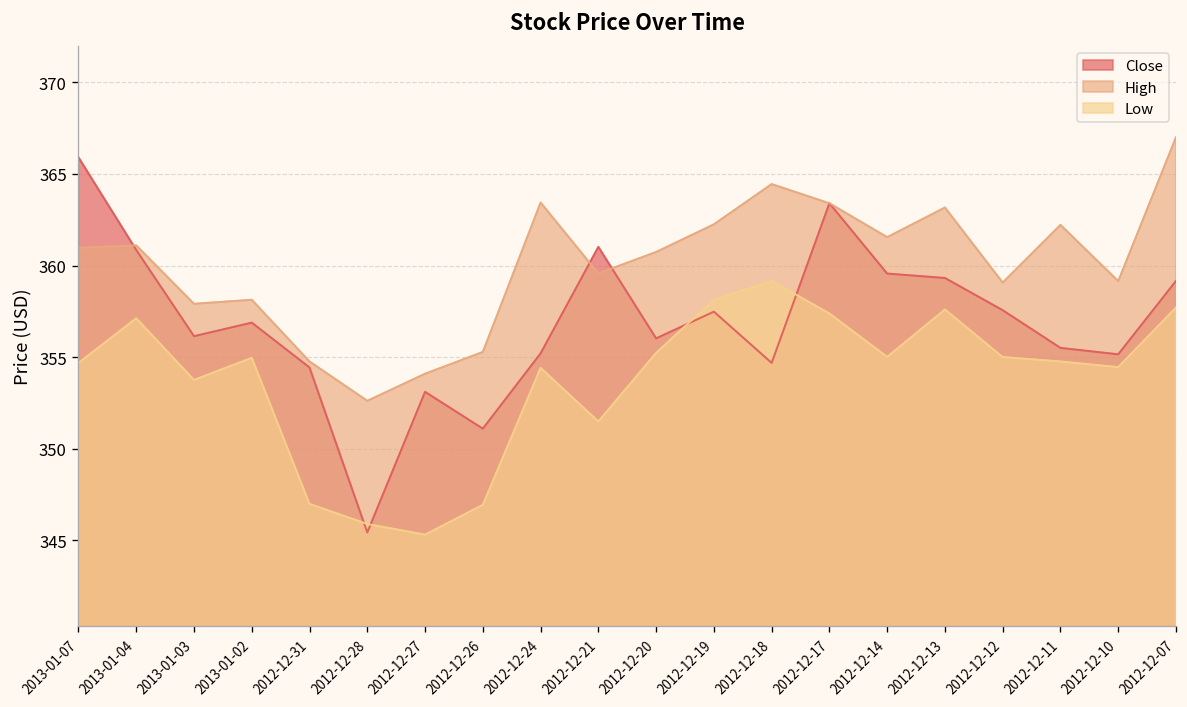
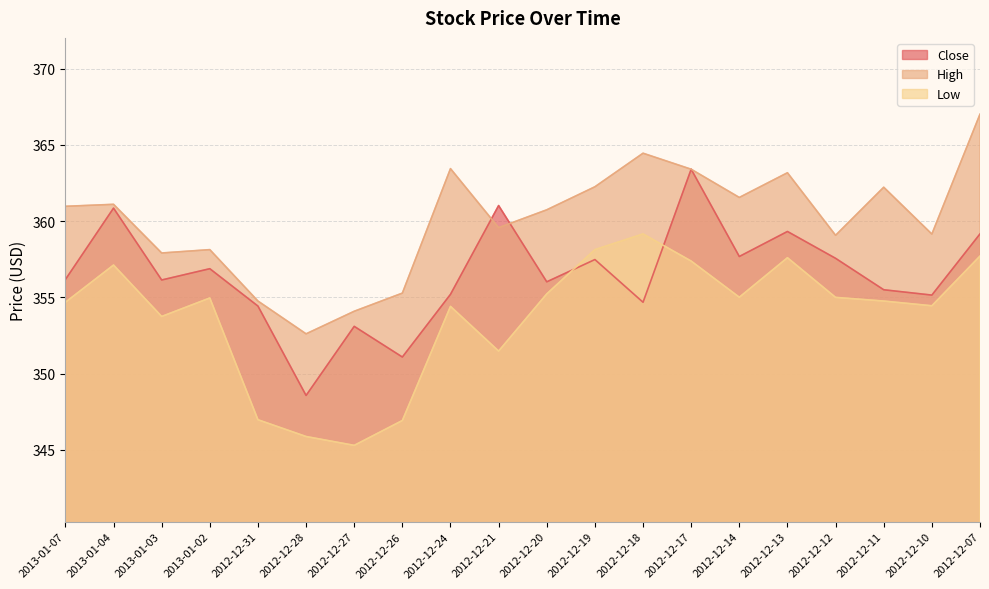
Close, 2013-01-07: 365.9 -> 356.2
Close, 2012-12-28: 345.4 -> 348.6
Close, 2012-12-14: 359.6 -> 357.7
